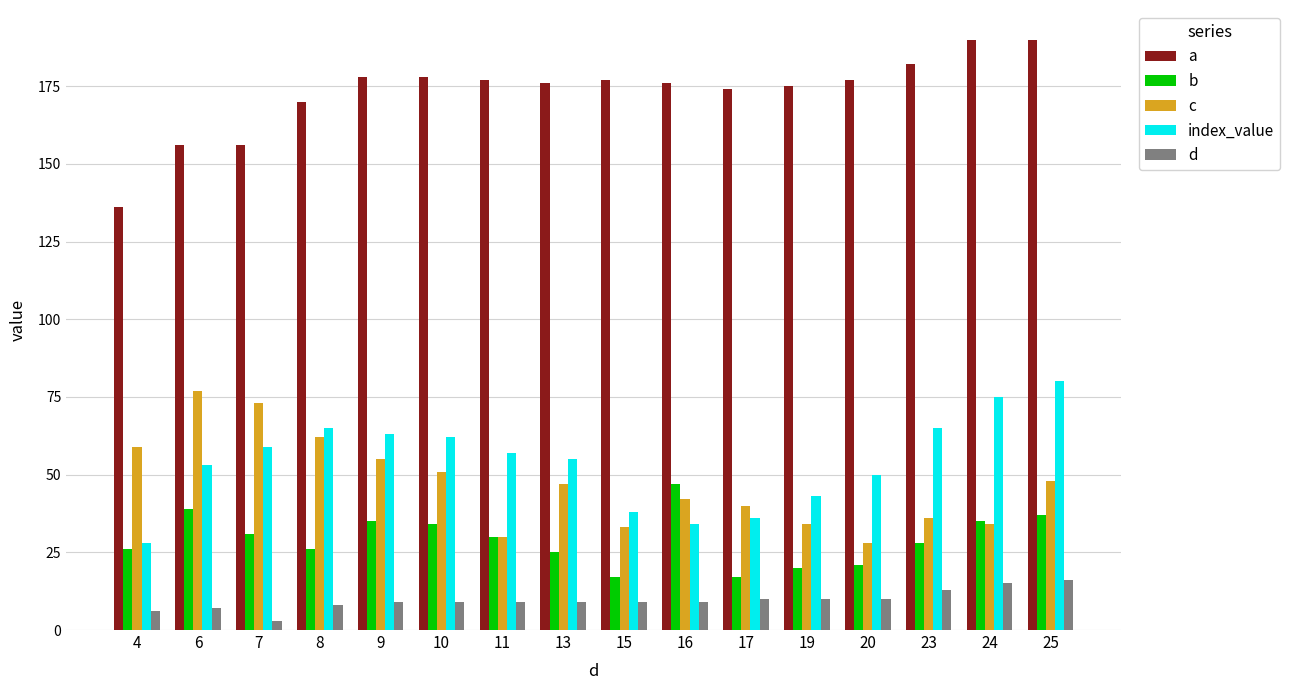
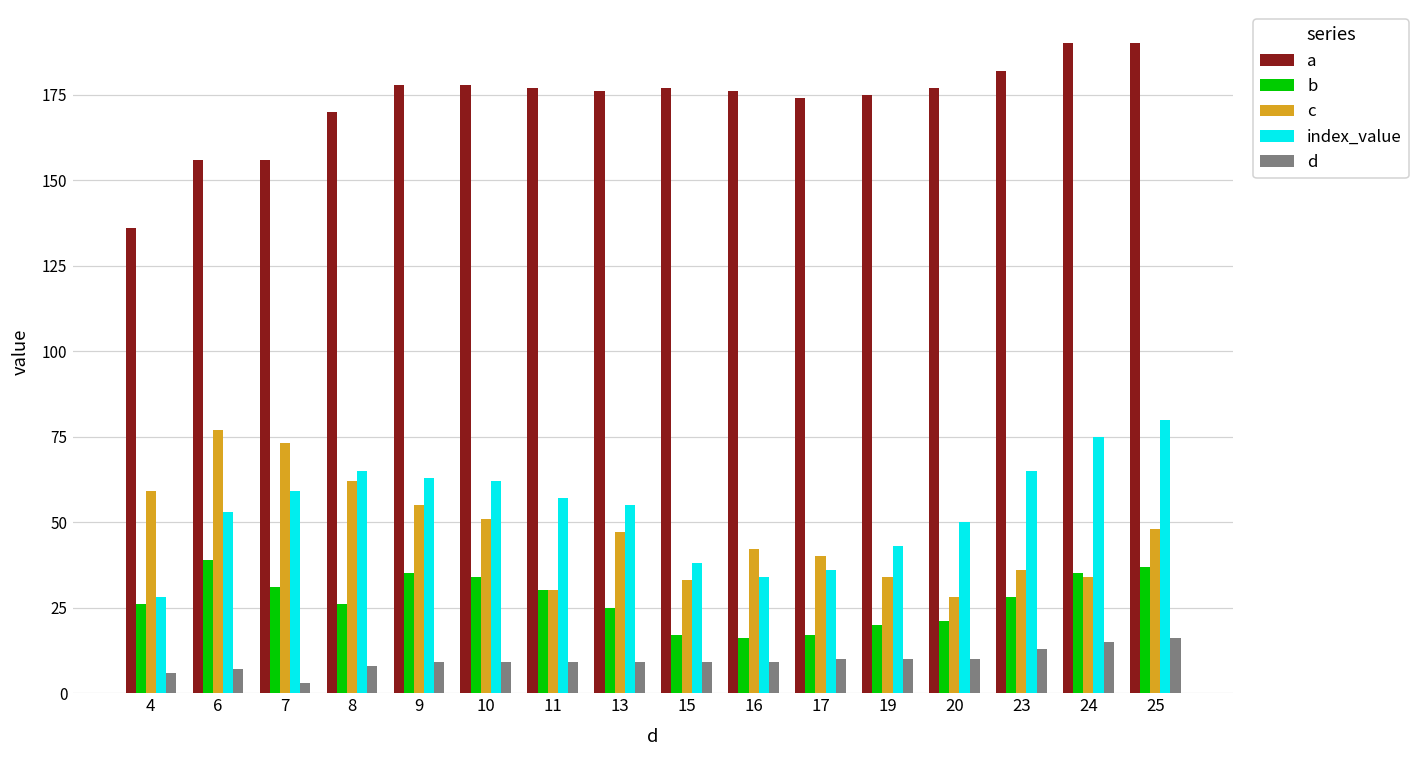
b, 16: 47 -> 16
